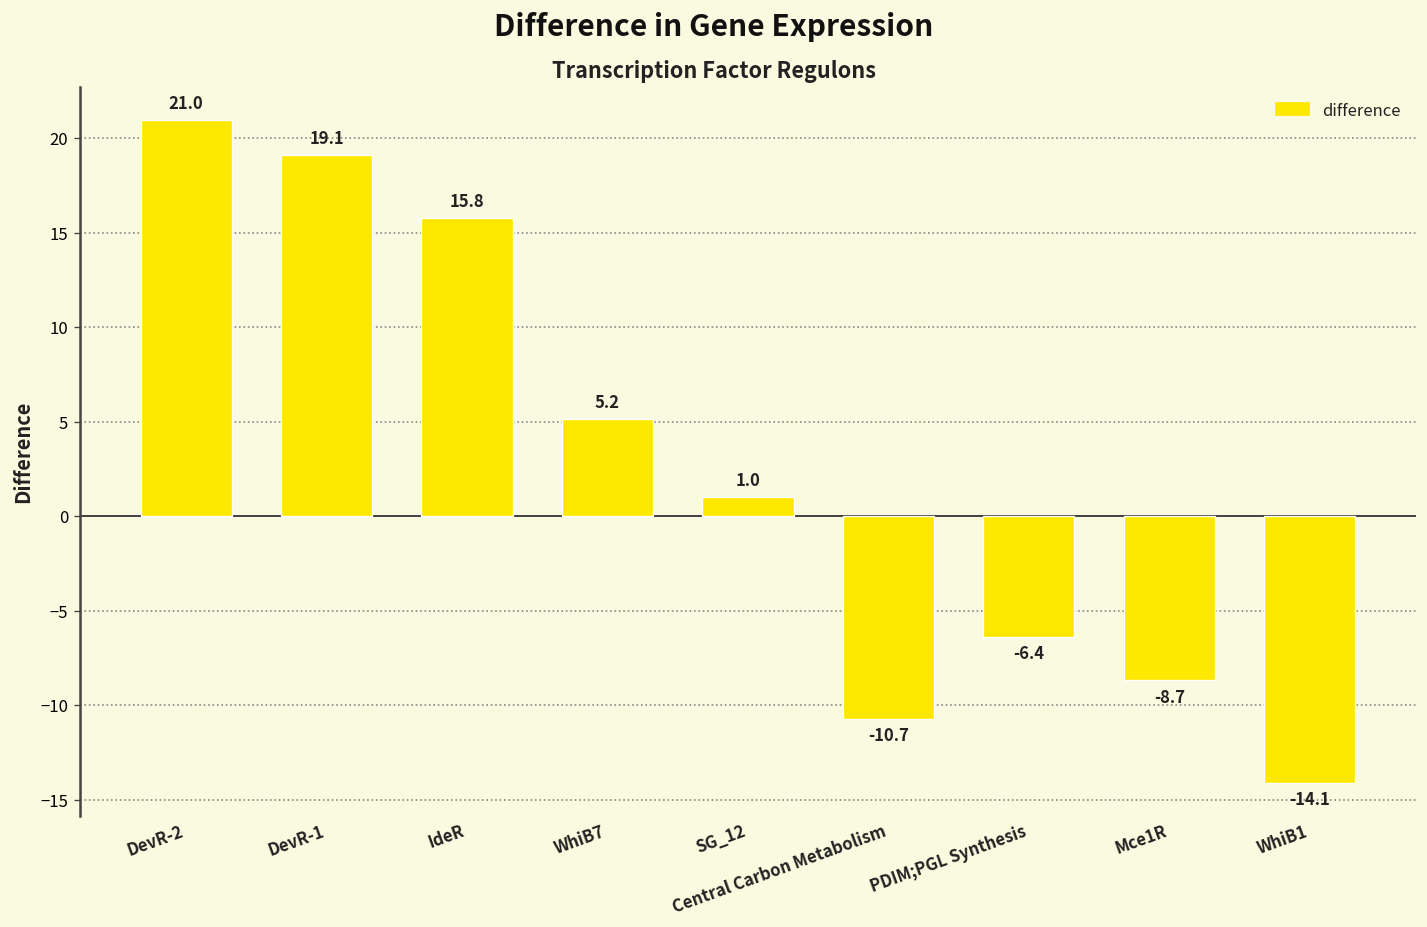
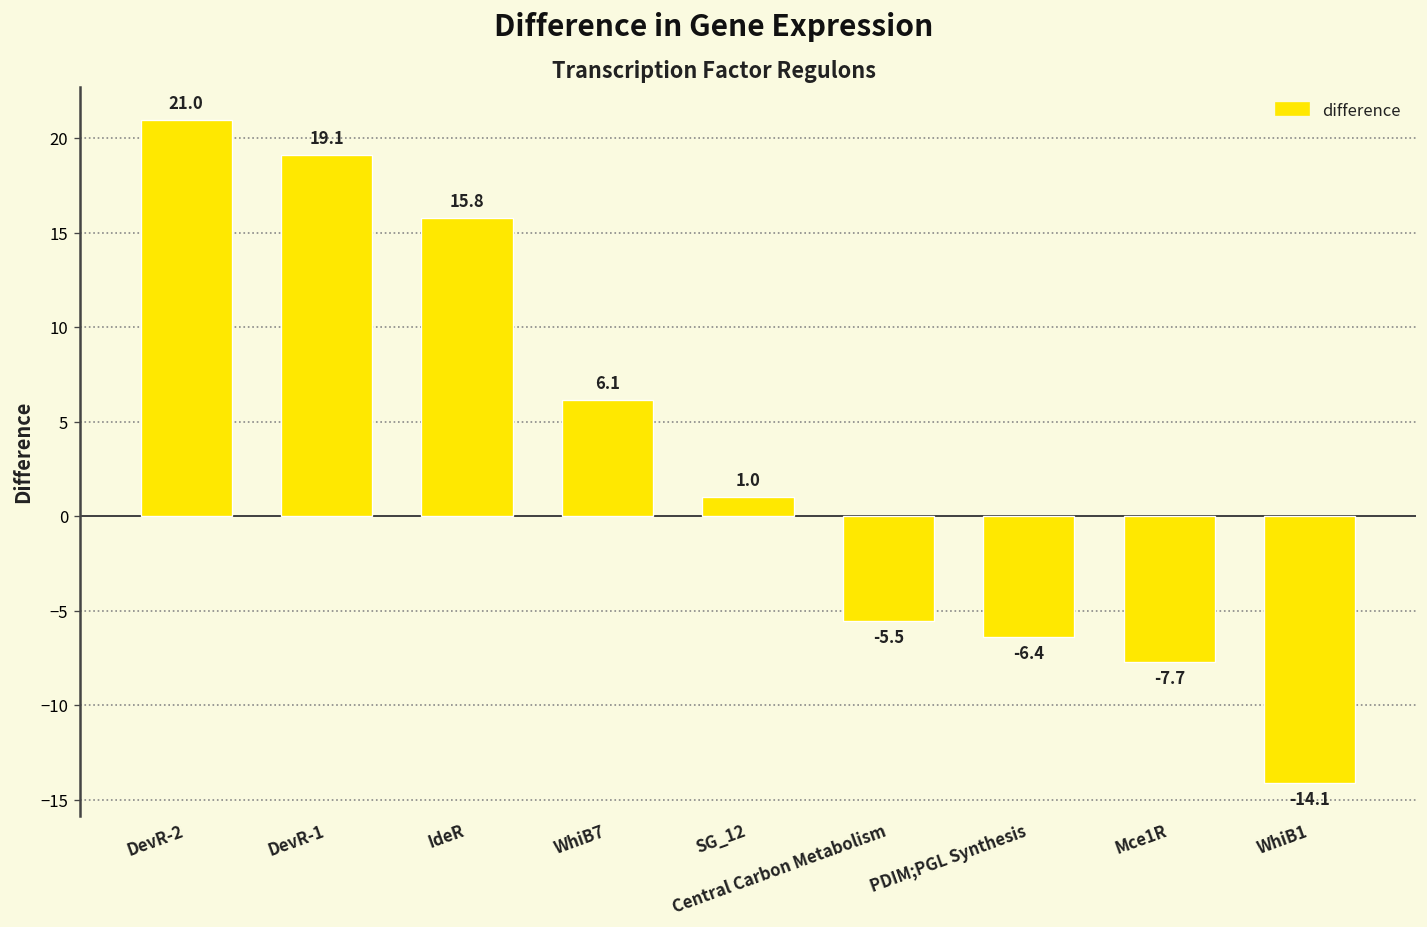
WhiB7: 5.2 -> 6.1
Central Carbon Metabolism: -10.7 -> -5.5
Mce1R: -8.7 -> -7.7
